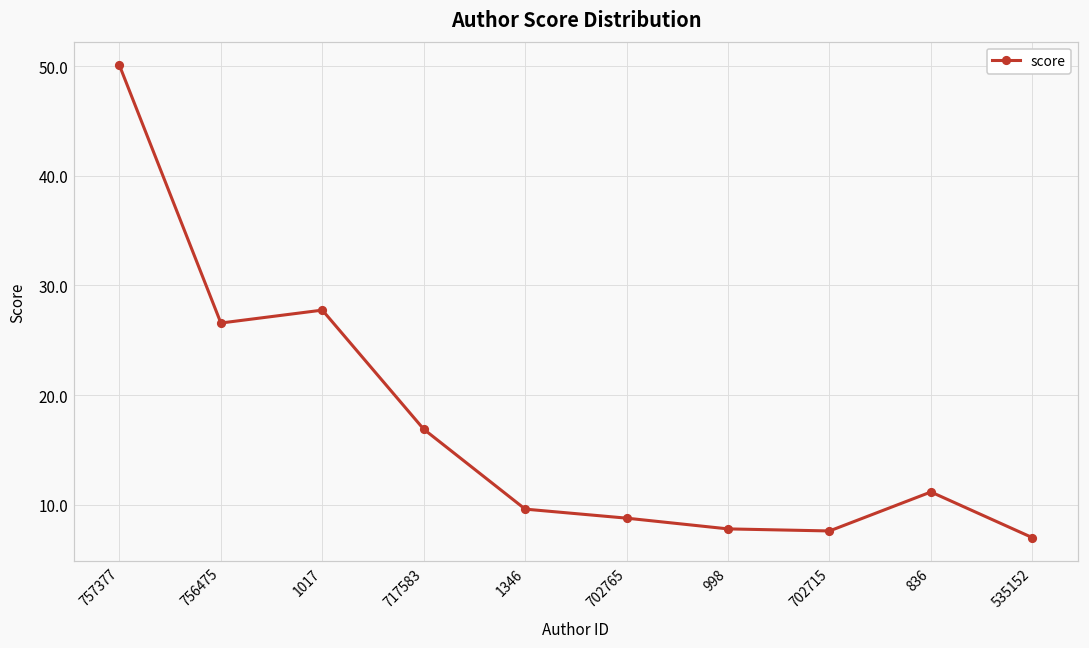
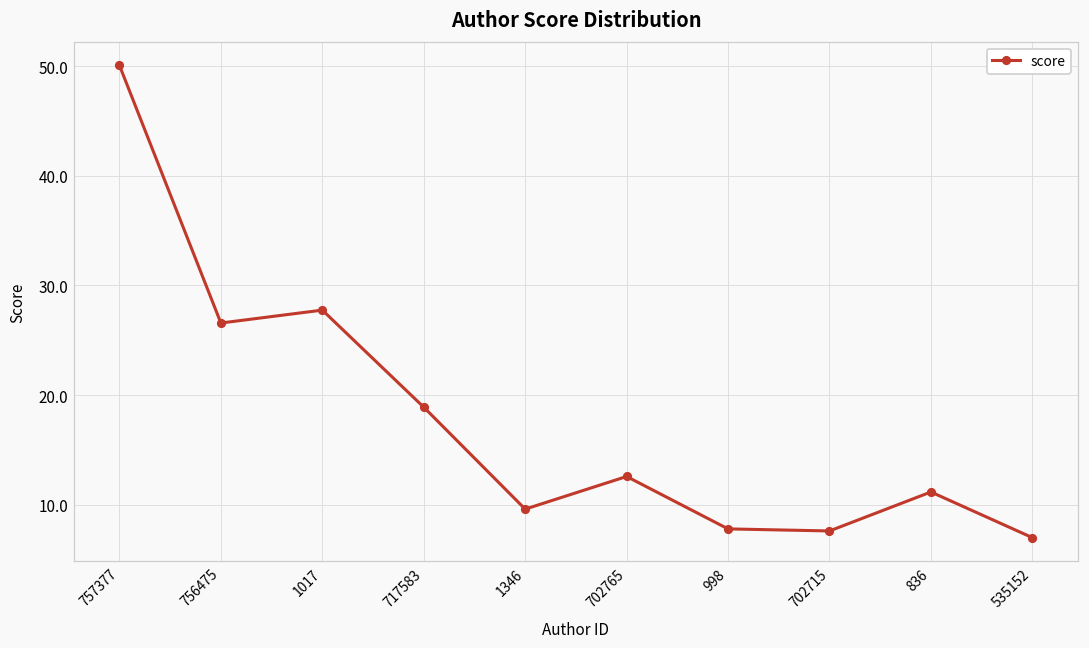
717583: 17 -> 19
702765: 9 -> 13
